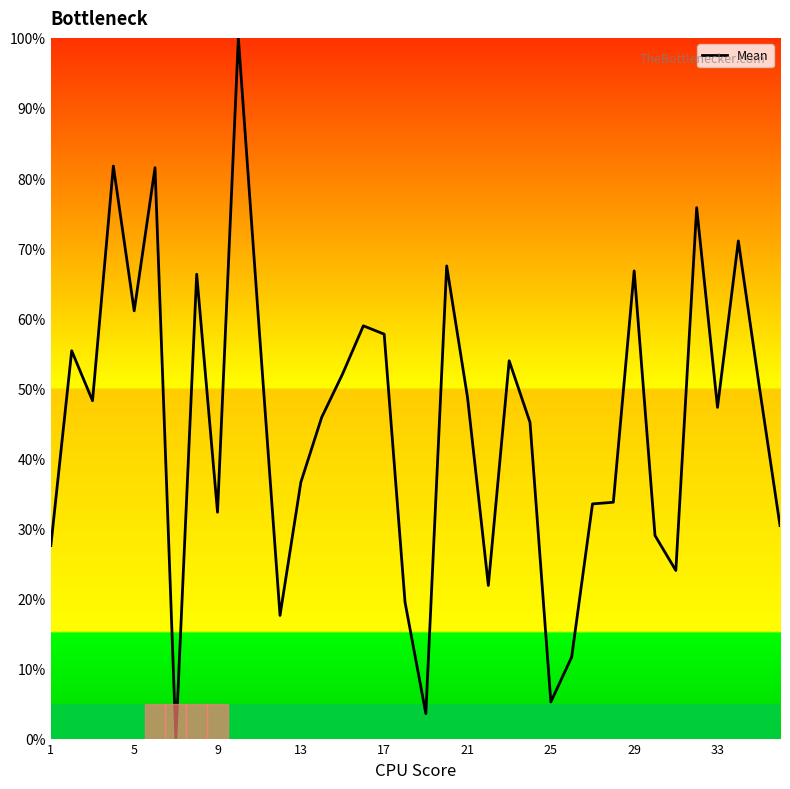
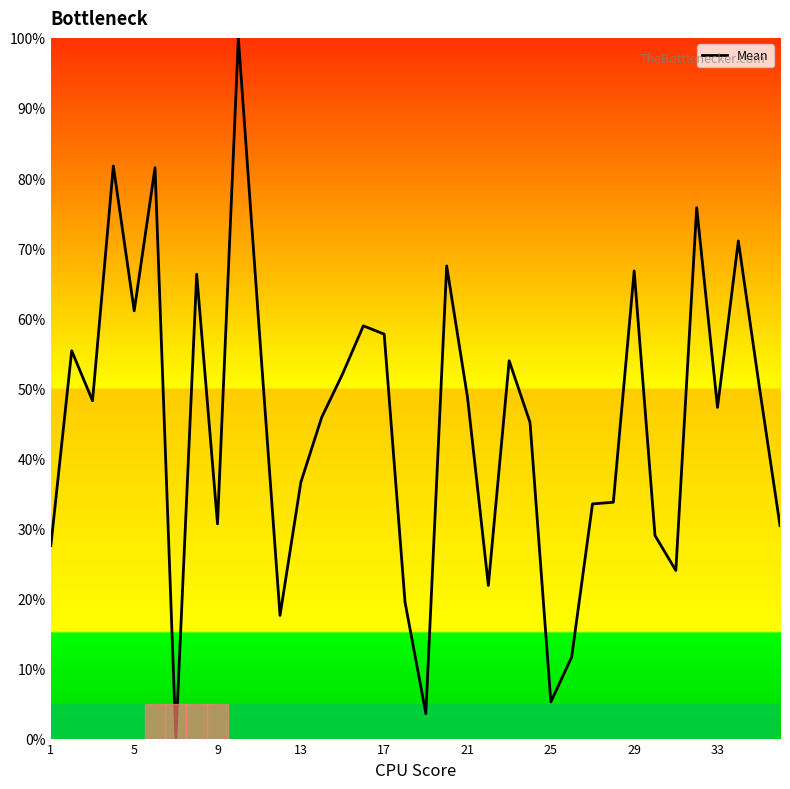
9: 32% -> 31%
